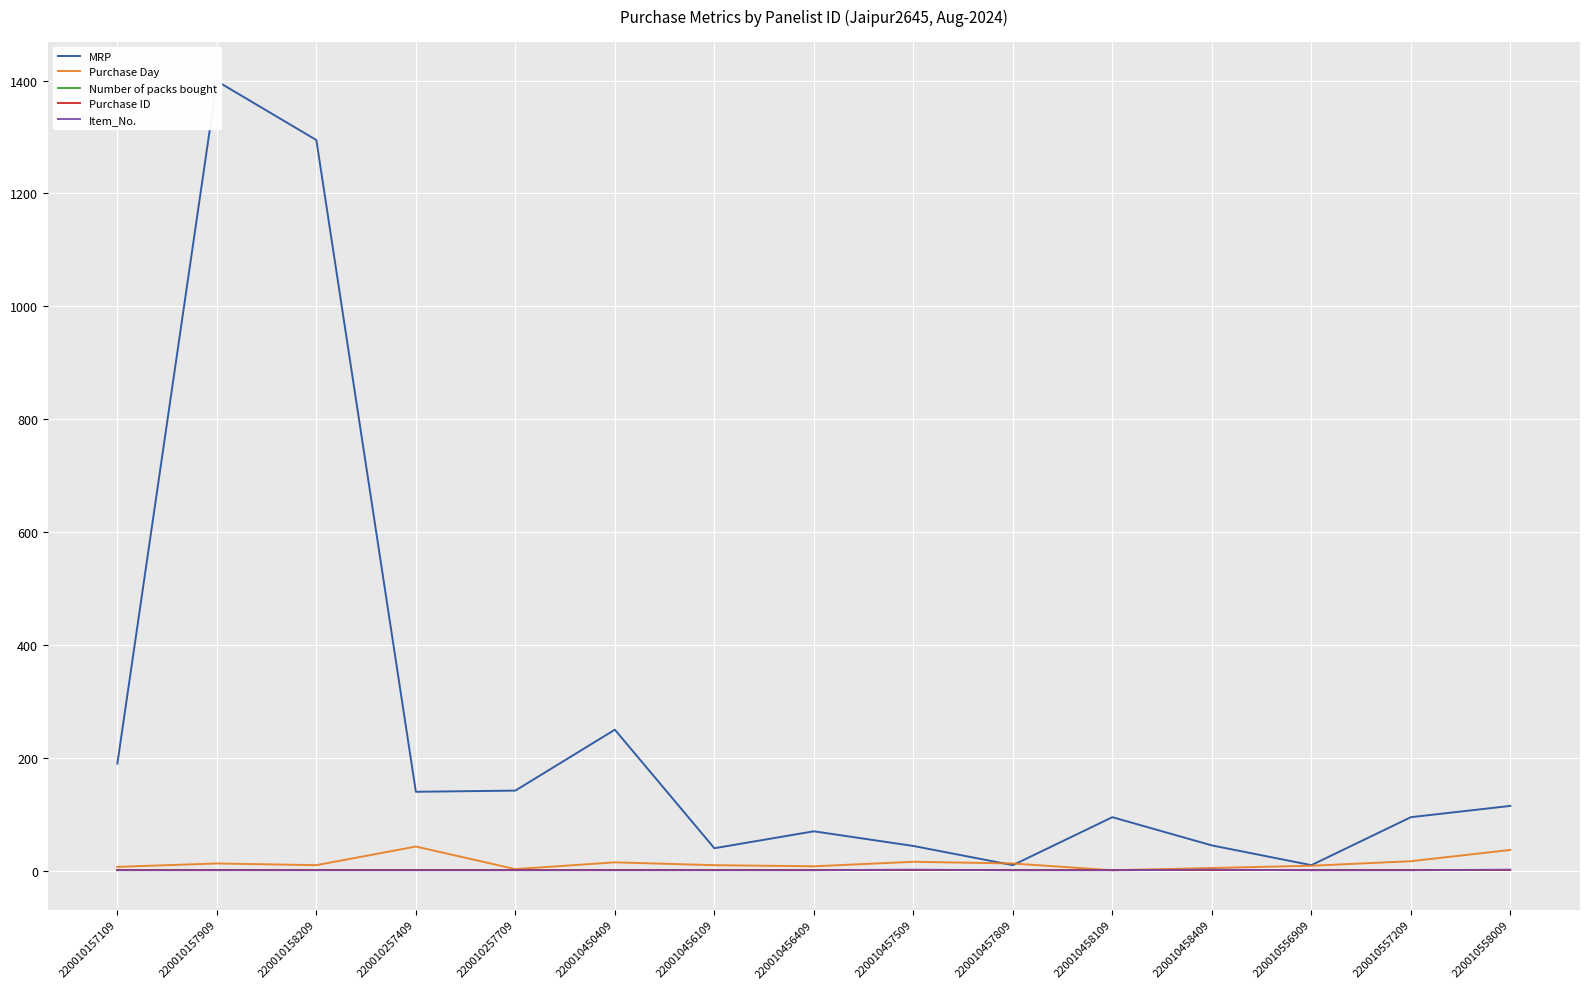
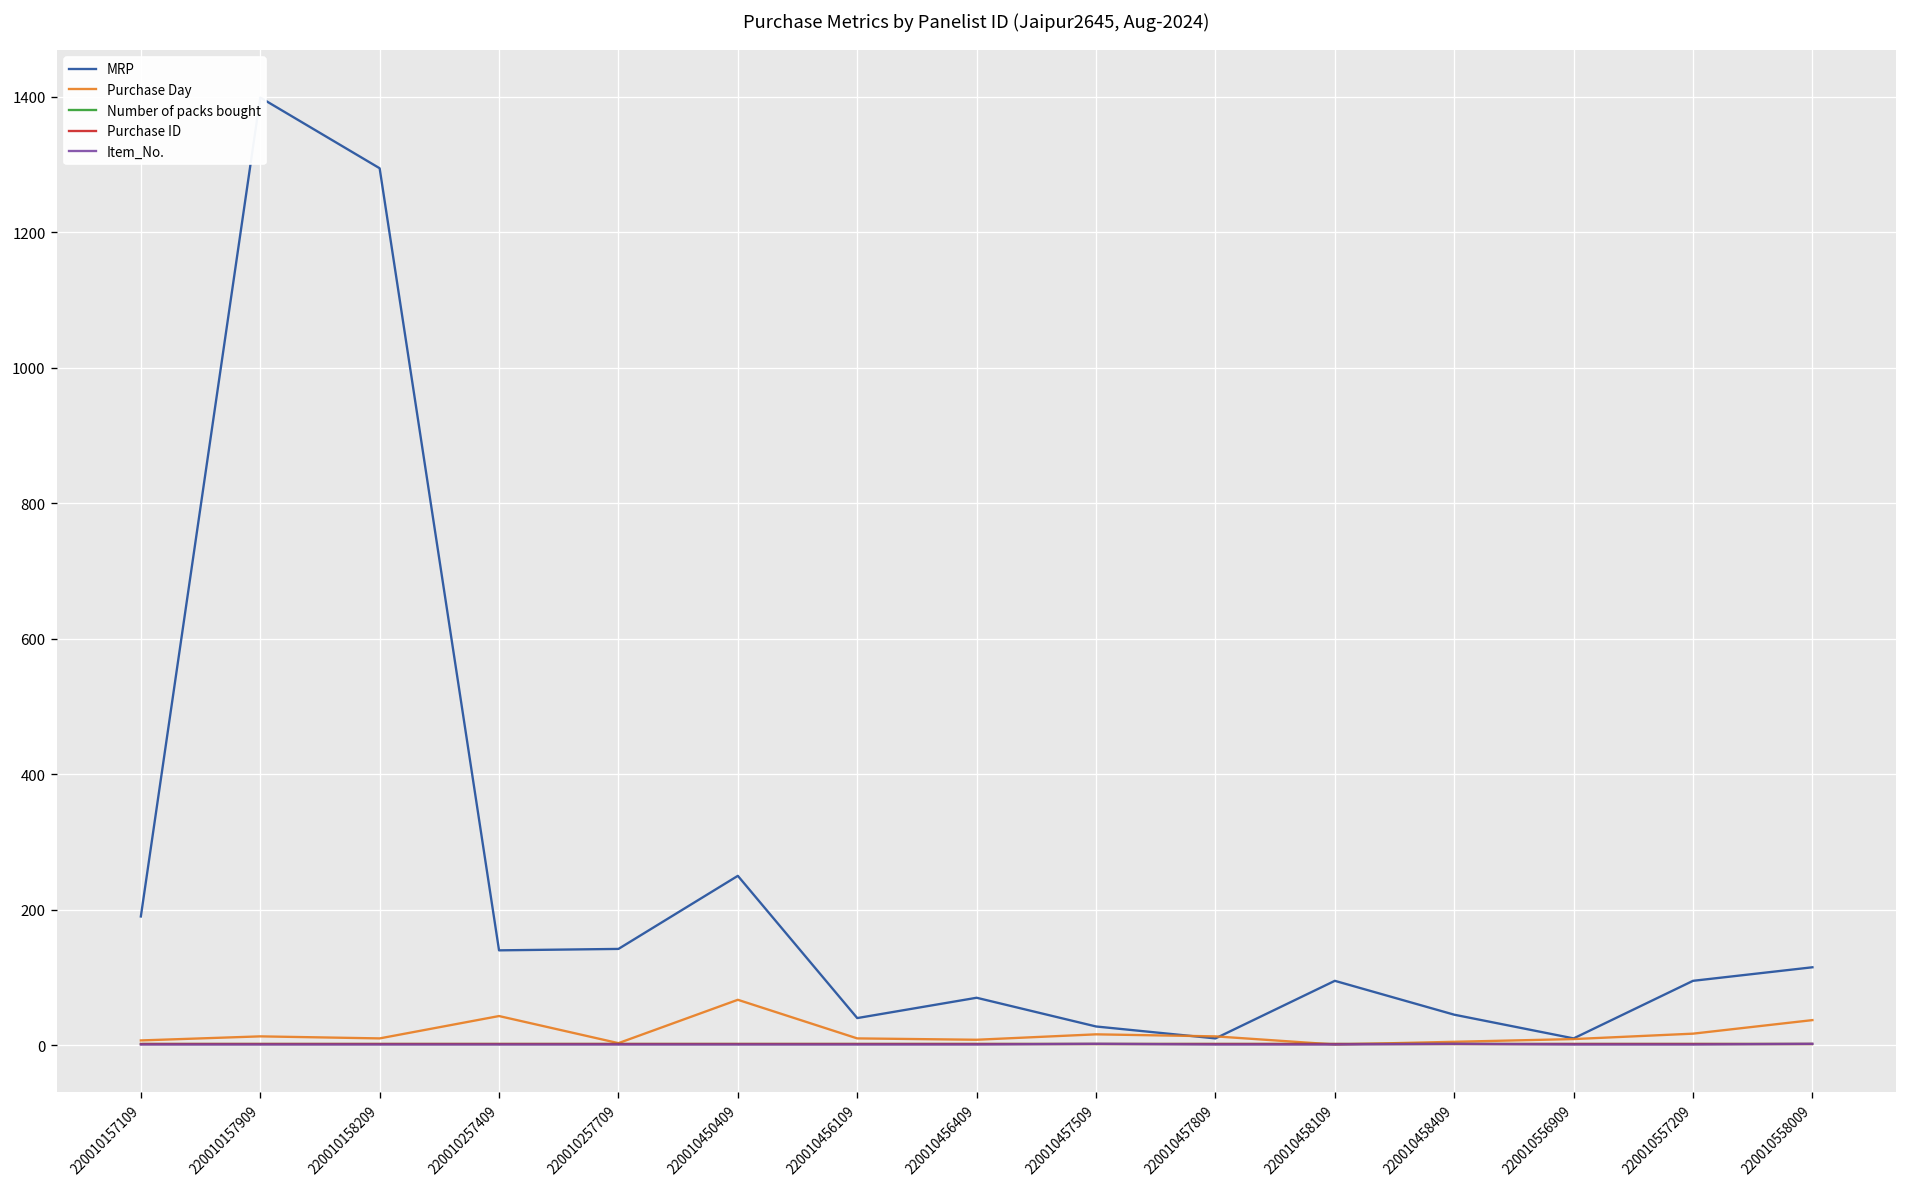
Purchase Day, 220010450409: 20 -> 70
MRP, 220010457509: 40 -> 30
